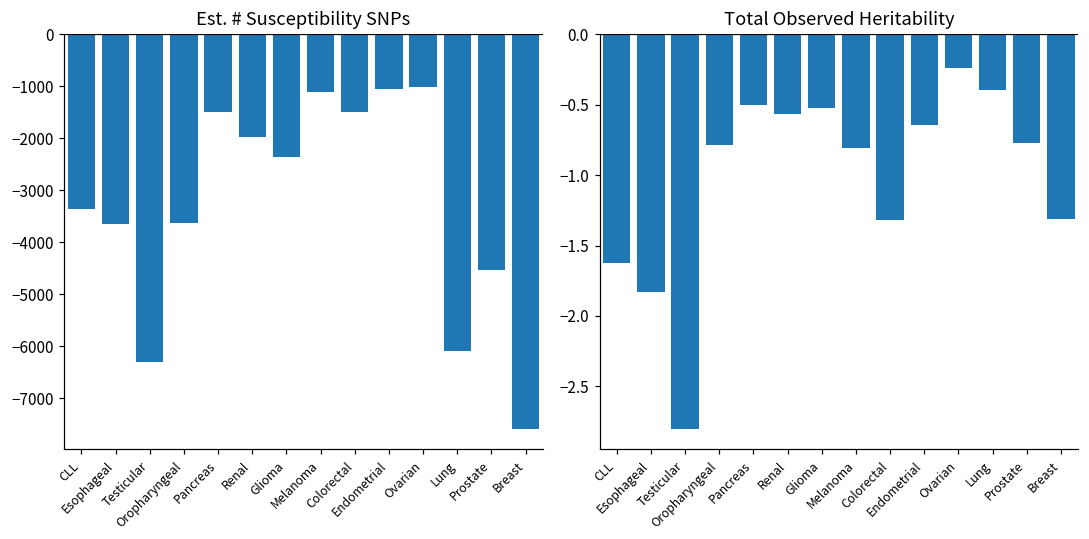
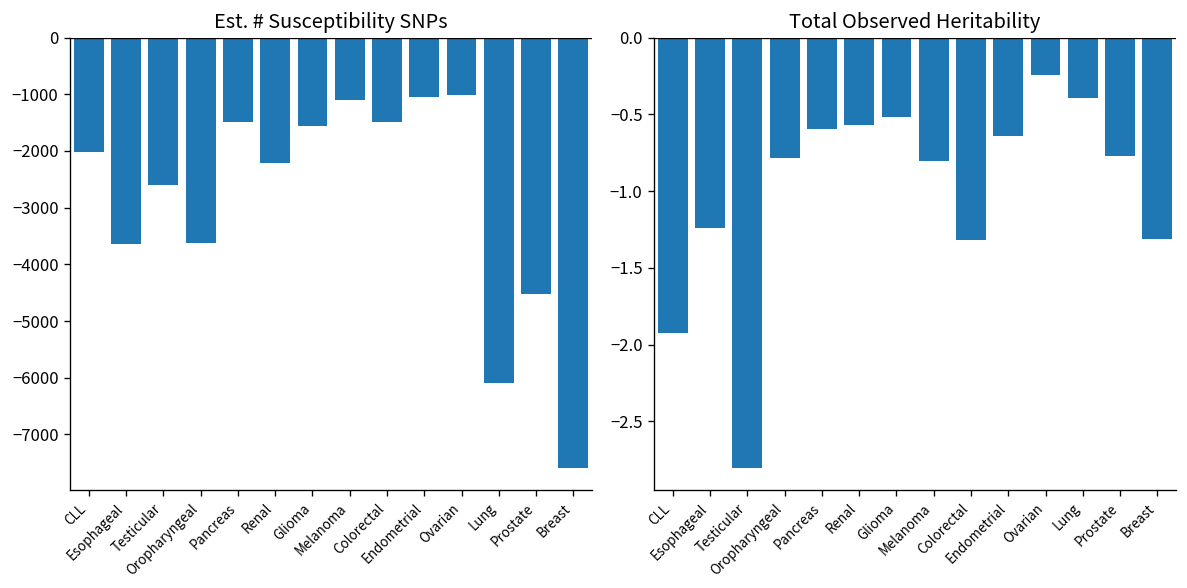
Est. # Susceptibility SNPs, CLL: -3400 -> -2000
Est. # Susceptibility SNPs, Testicular: -6300 -> -2600
Est. # Susceptibility SNPs, Renal: -2000 -> -2200
Est. # Susceptibility SNPs, Glioma: -2400 -> -1600
Total Observed Heritability, CLL: -1.62 -> -1.92
Total Observed Heritability, Esophageal: -1.83 -> -1.24
Total Observed Heritability, Pancreas: -0.50 -> -0.60
